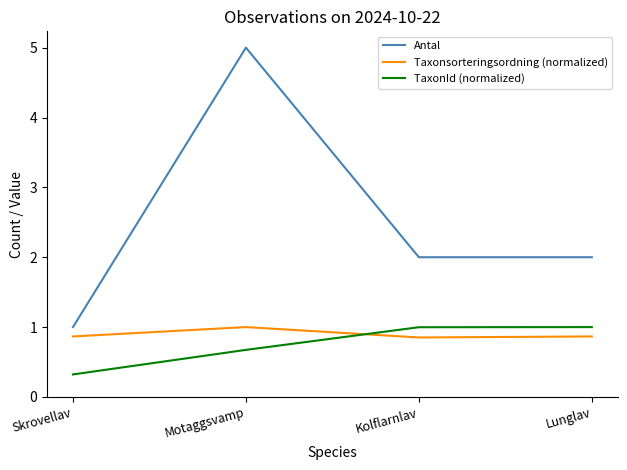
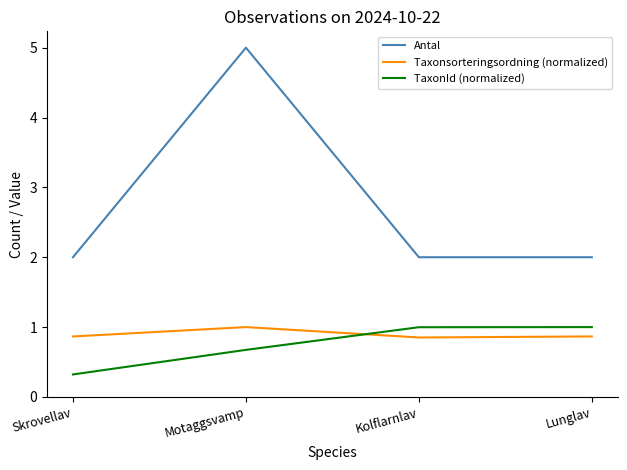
Antal, Skrovellav: 1 -> 2
